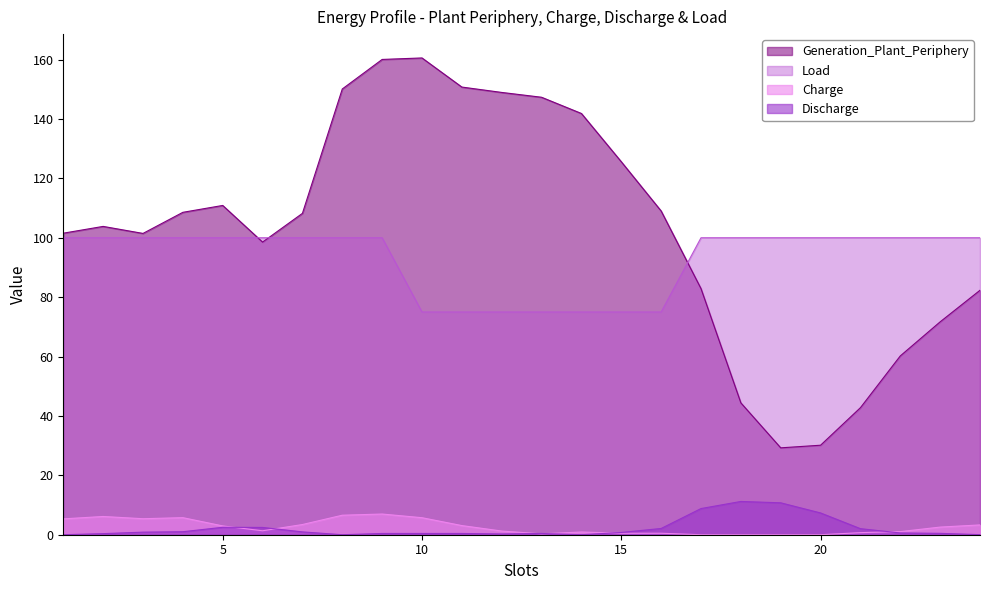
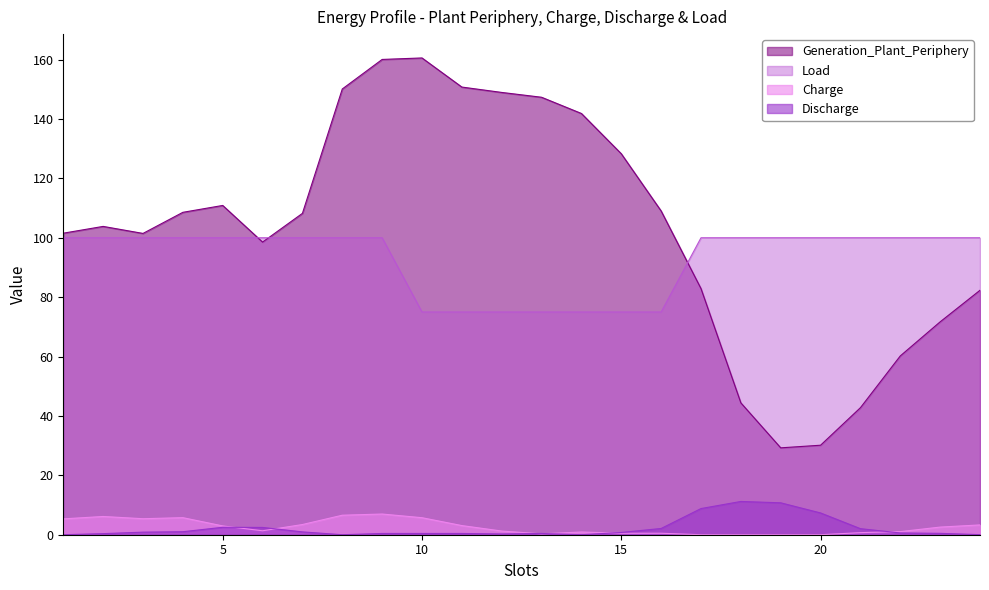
Generation_Plant_Periphery, 15: 126 -> 128
